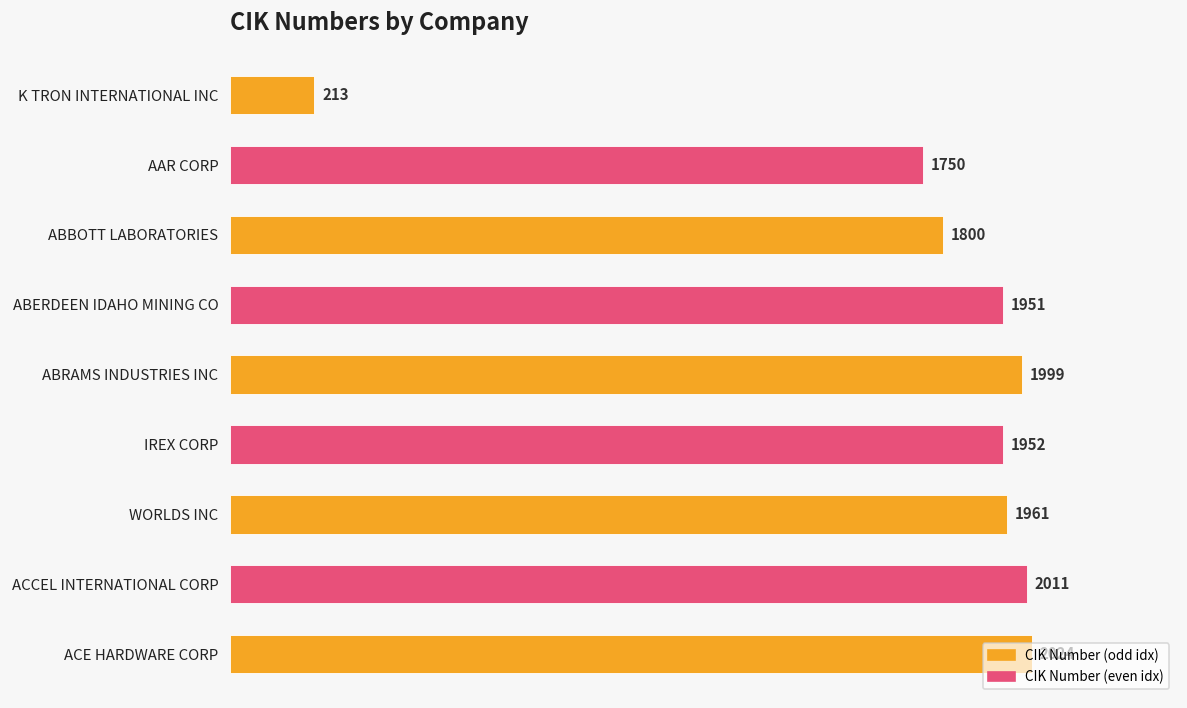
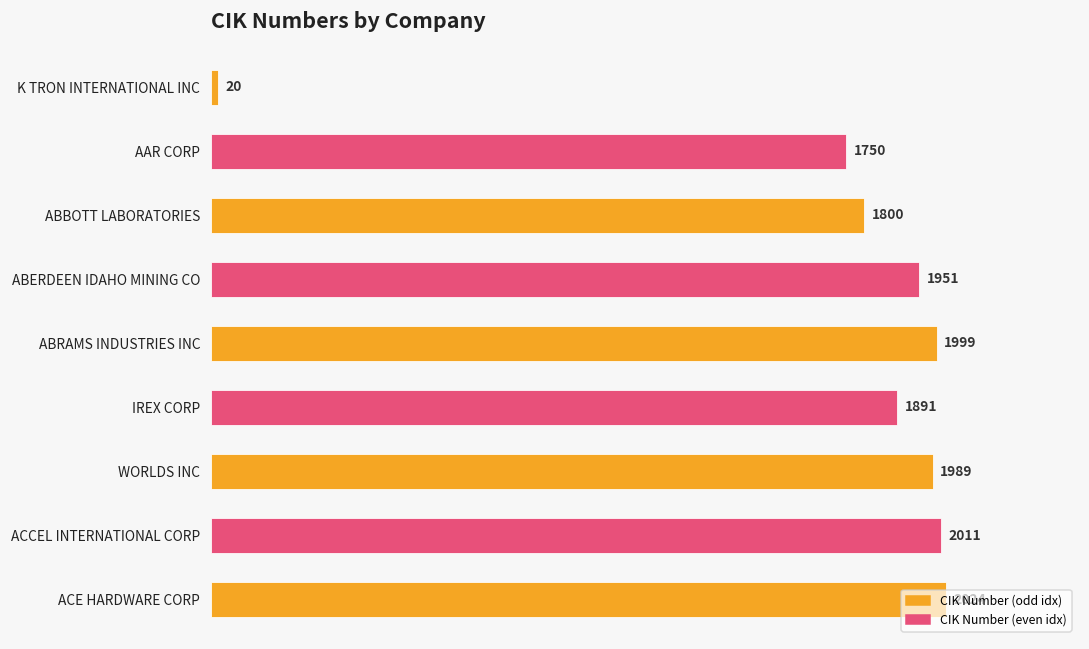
K TRON INTERNATIONAL INC: 213 -> 20
IREX CORP: 1952 -> 1891
WORLDS INC: 1961 -> 1989
